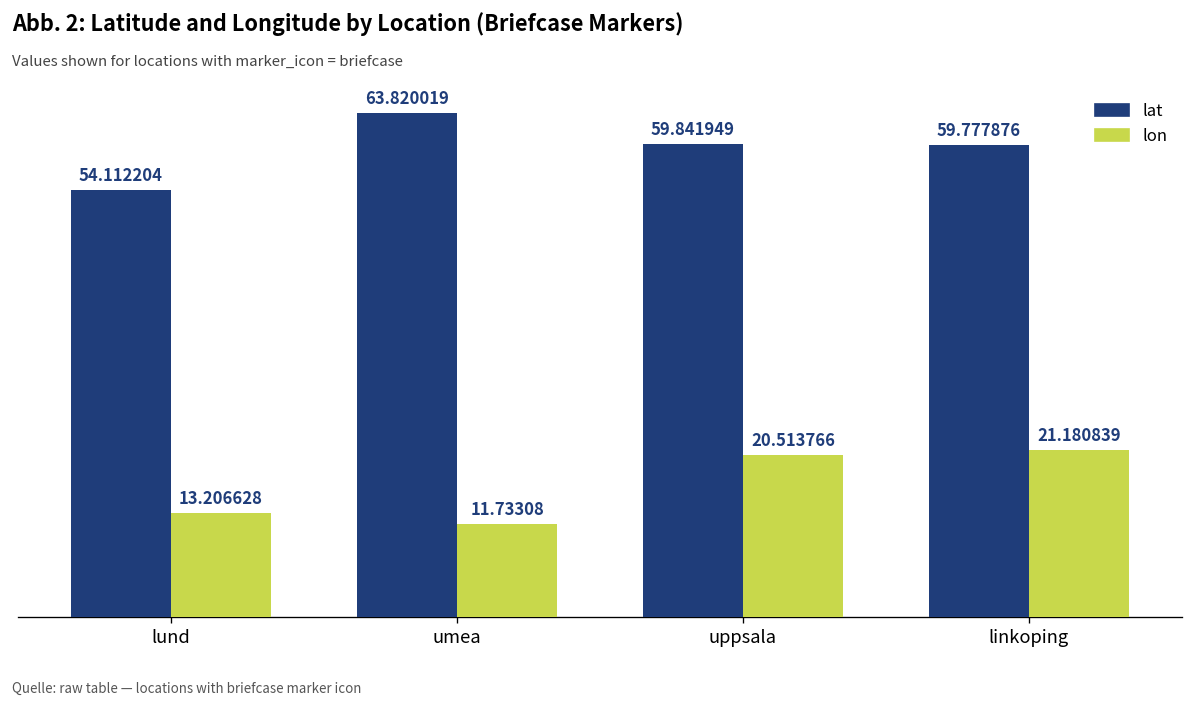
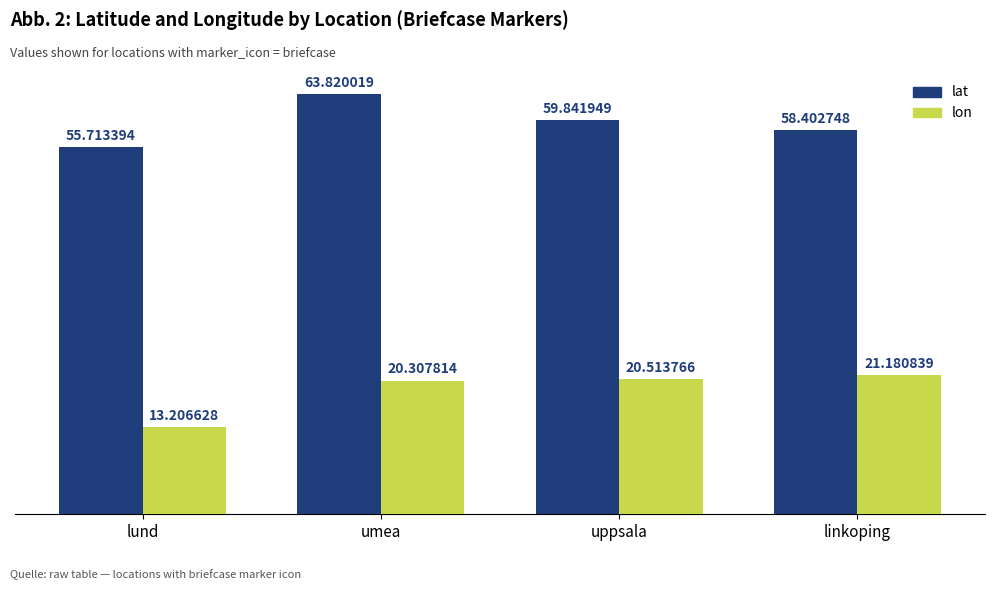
lat, lund: 54.112204 -> 55.713394
lon, umea: 11.73308 -> 20.307814
lat, linkoping: 59.777876 -> 58.402748
